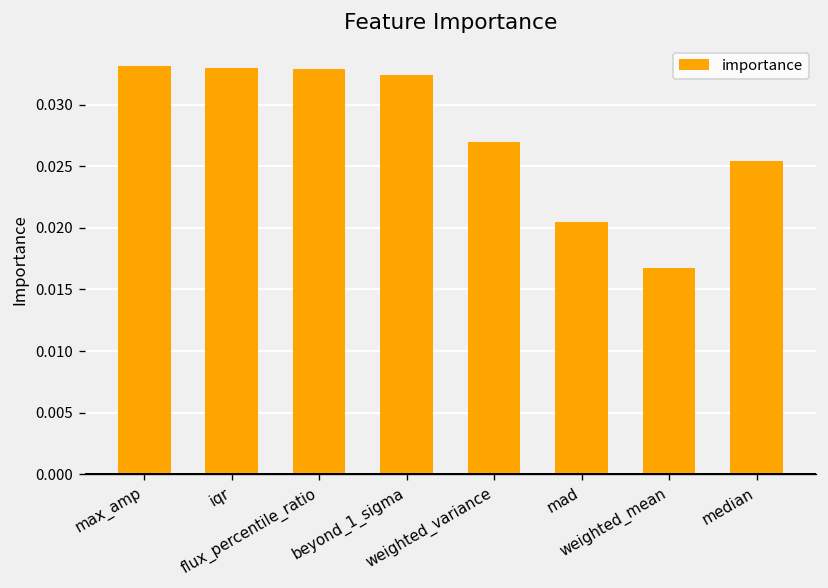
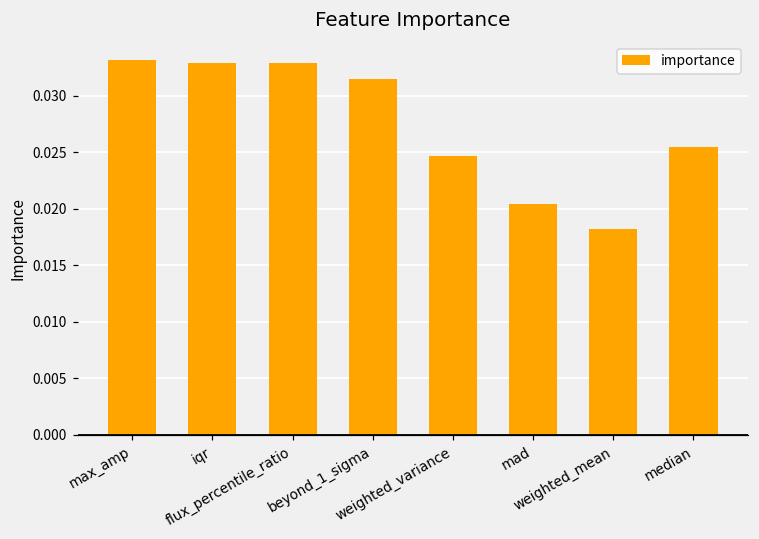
beyond_1_sigma: 0.0324 -> 0.0315
weighted_variance: 0.0269 -> 0.0246
weighted_mean: 0.0167 -> 0.0182
